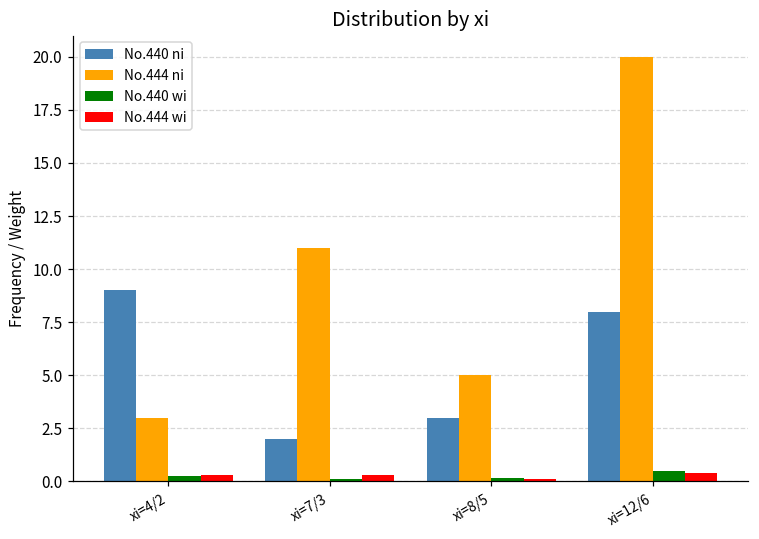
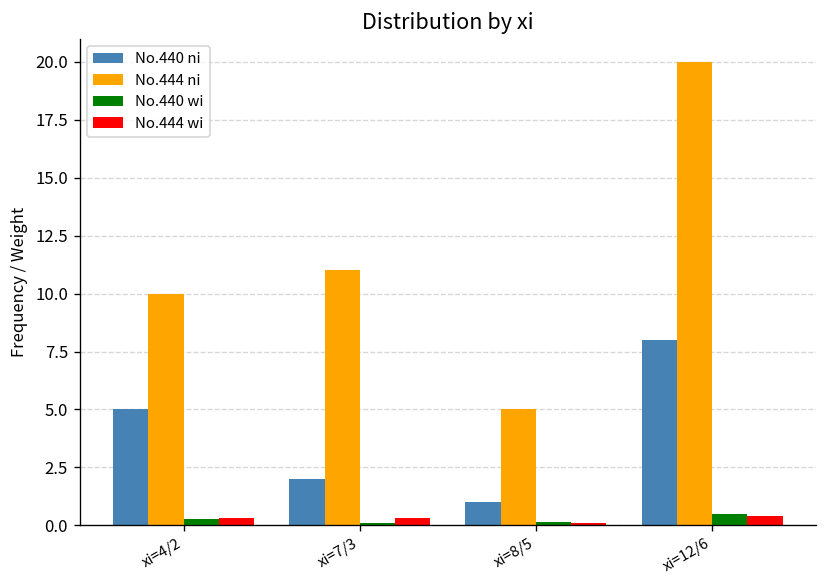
No.440 ni, xi=4/2: 9 -> 5
No.444 ni, xi=4/2: 3 -> 10
No.440 ni, xi=8/5: 3 -> 1
